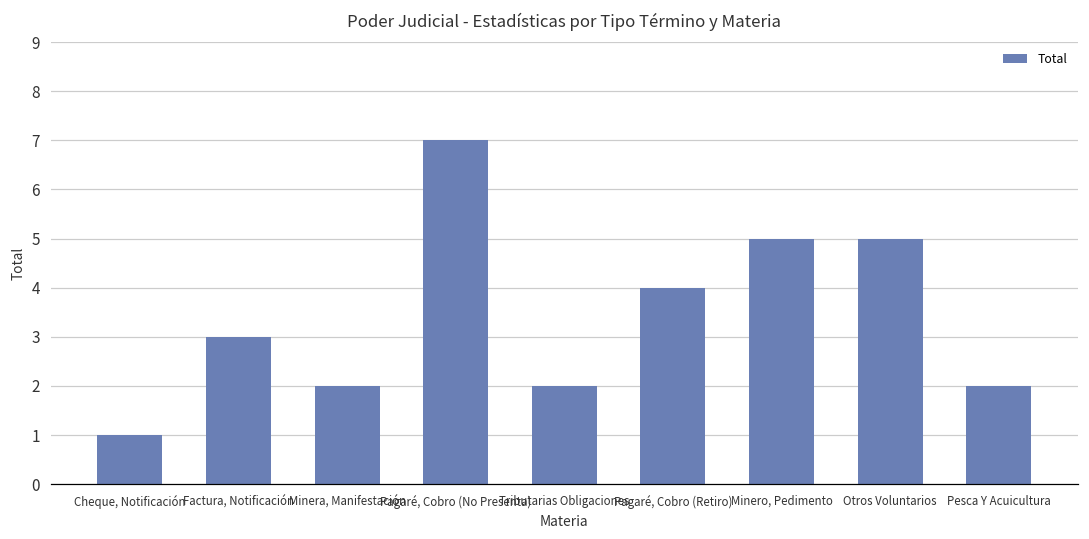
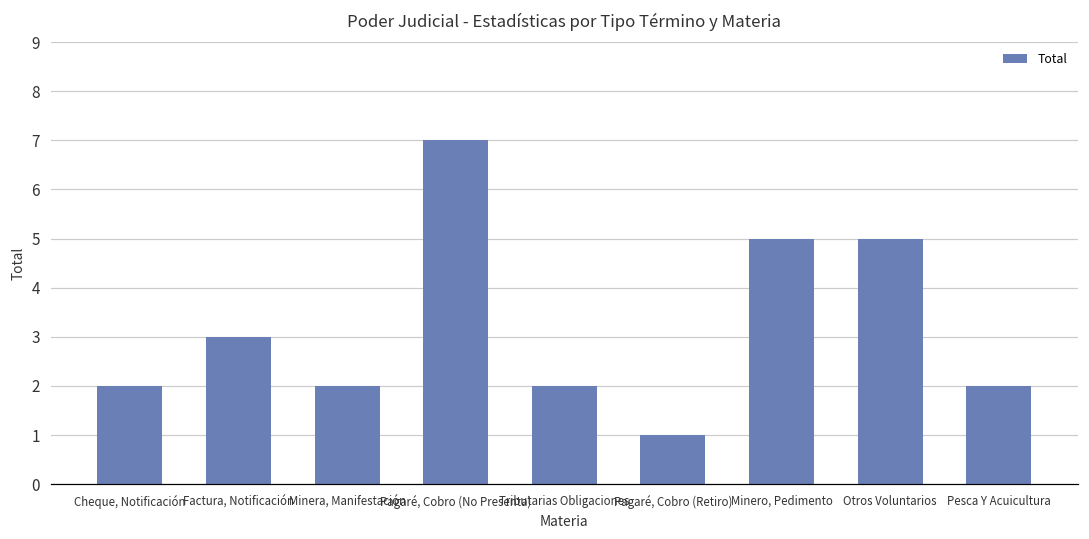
Cheque, Notificación: 1 -> 2
Pagaré, Cobro (Retiro): 4 -> 1
